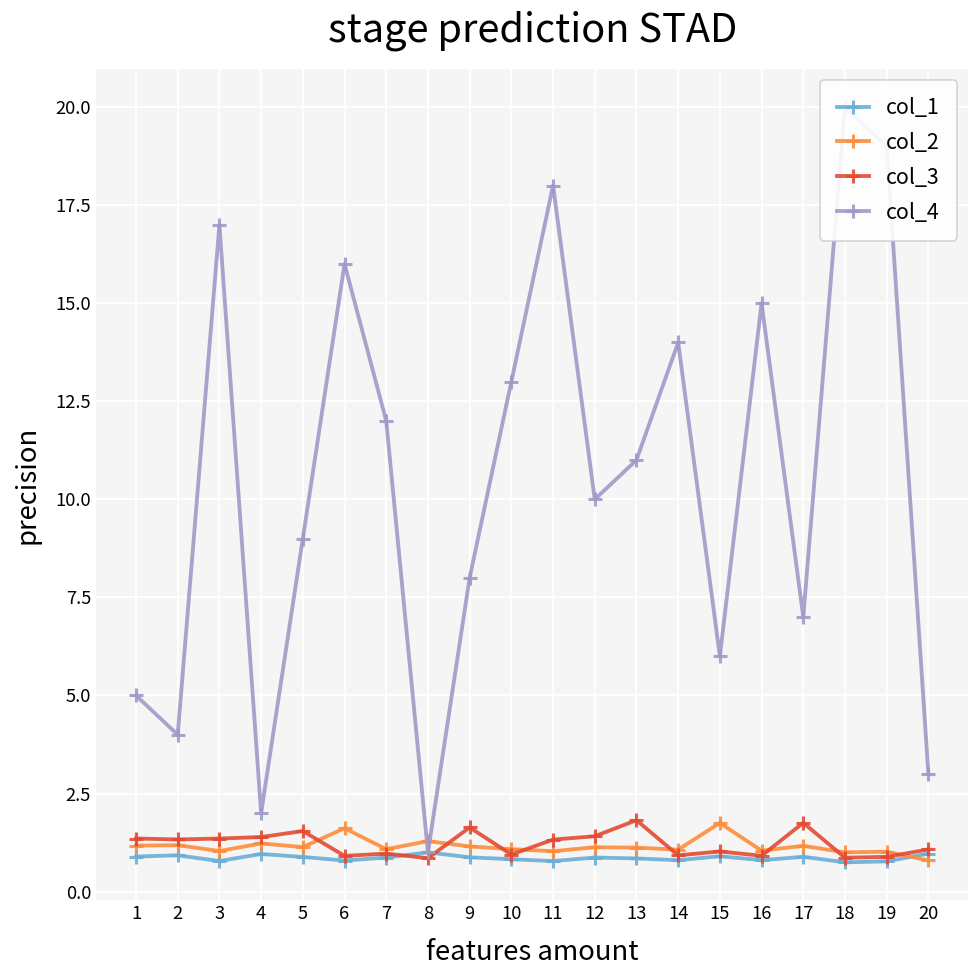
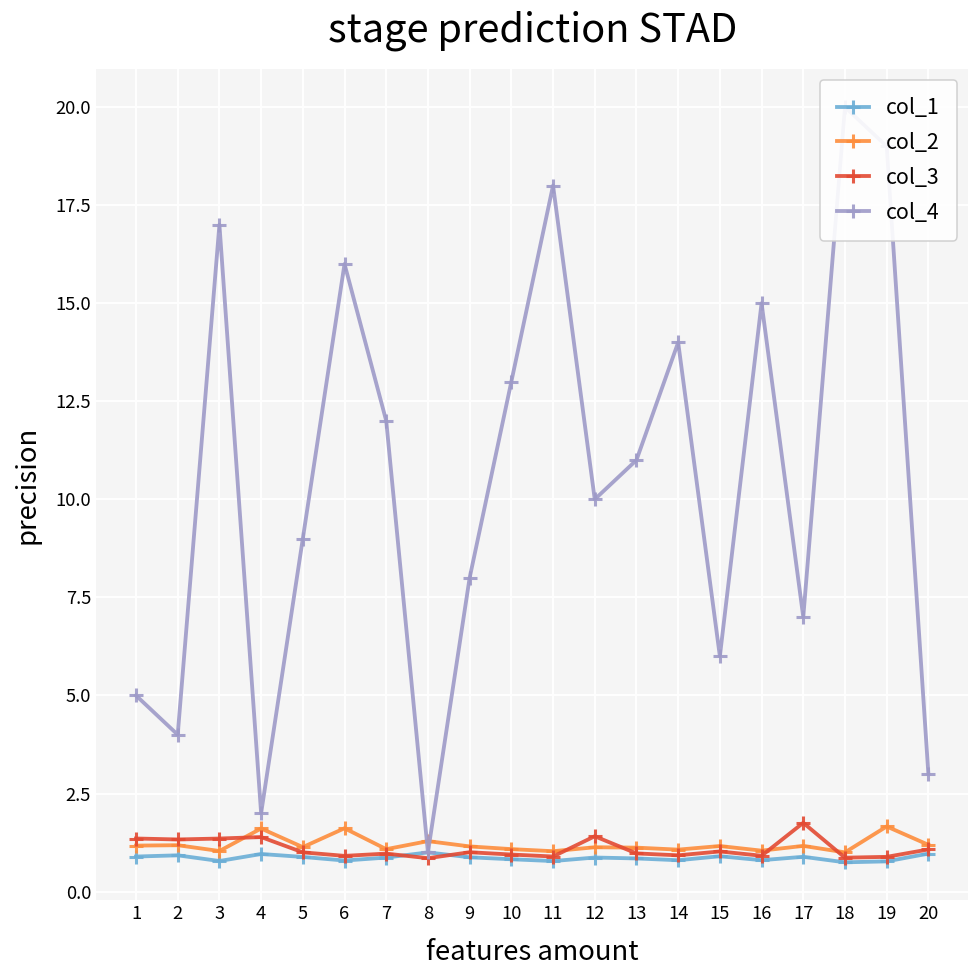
col_2, 4: 1.2 -> 1.6
col_3, 5: 1.5 -> 1.0
col_3, 9: 1.6 -> 1.0
col_3, 11: 1.3 -> 0.9
col_3, 13: 1.8 -> 1.0
col_2, 15: 1.8 -> 1.2
col_2, 19: 1.0 -> 1.7
col_2, 20: 0.8 -> 1.2
